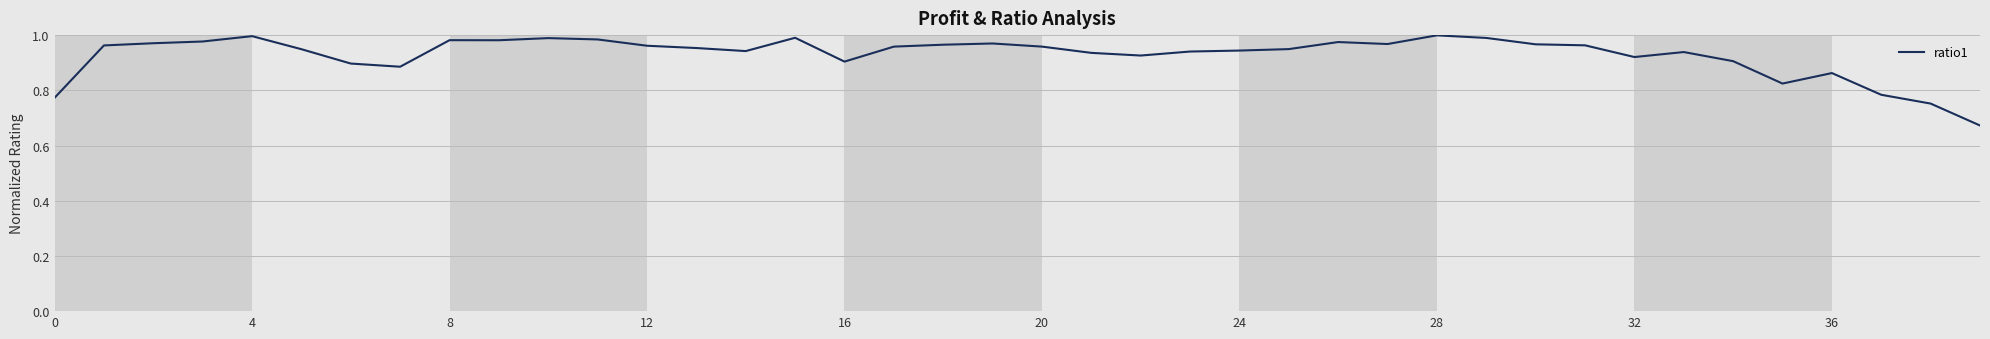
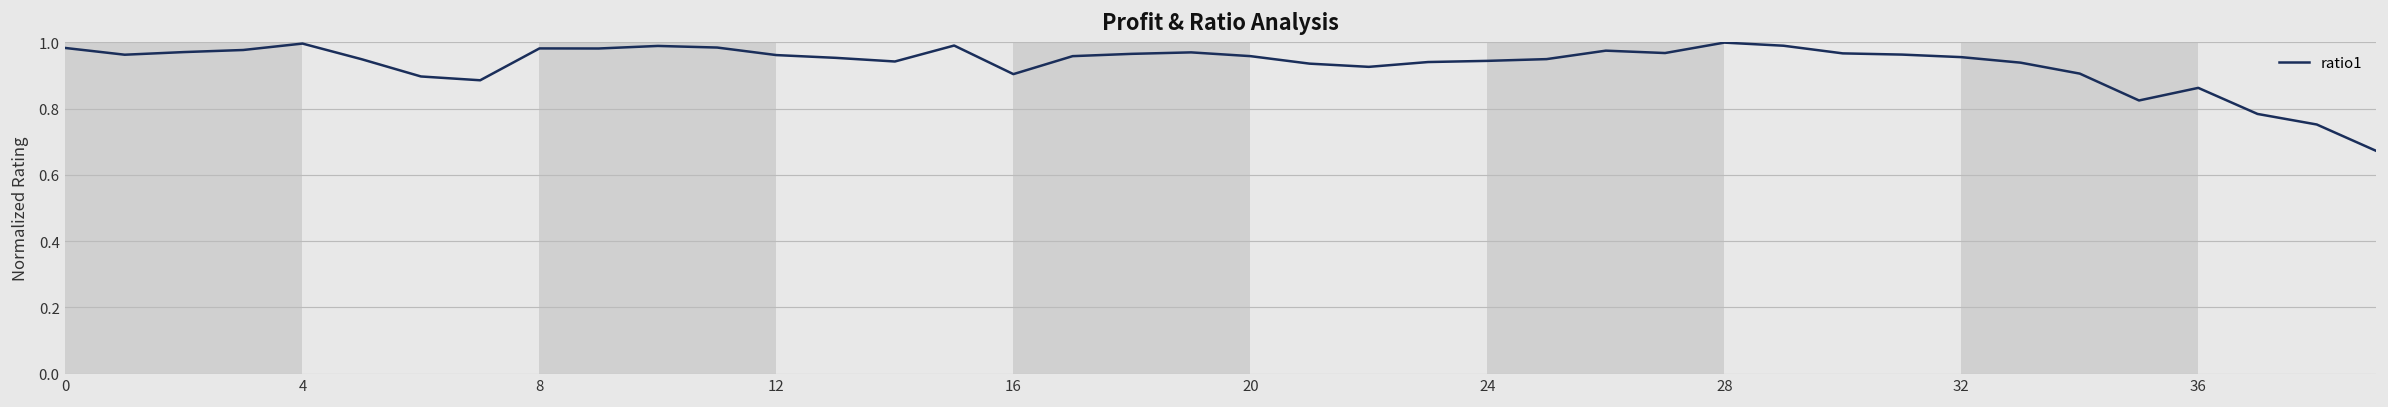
0: 0.77 -> 0.98
32: 0.92 -> 0.96
